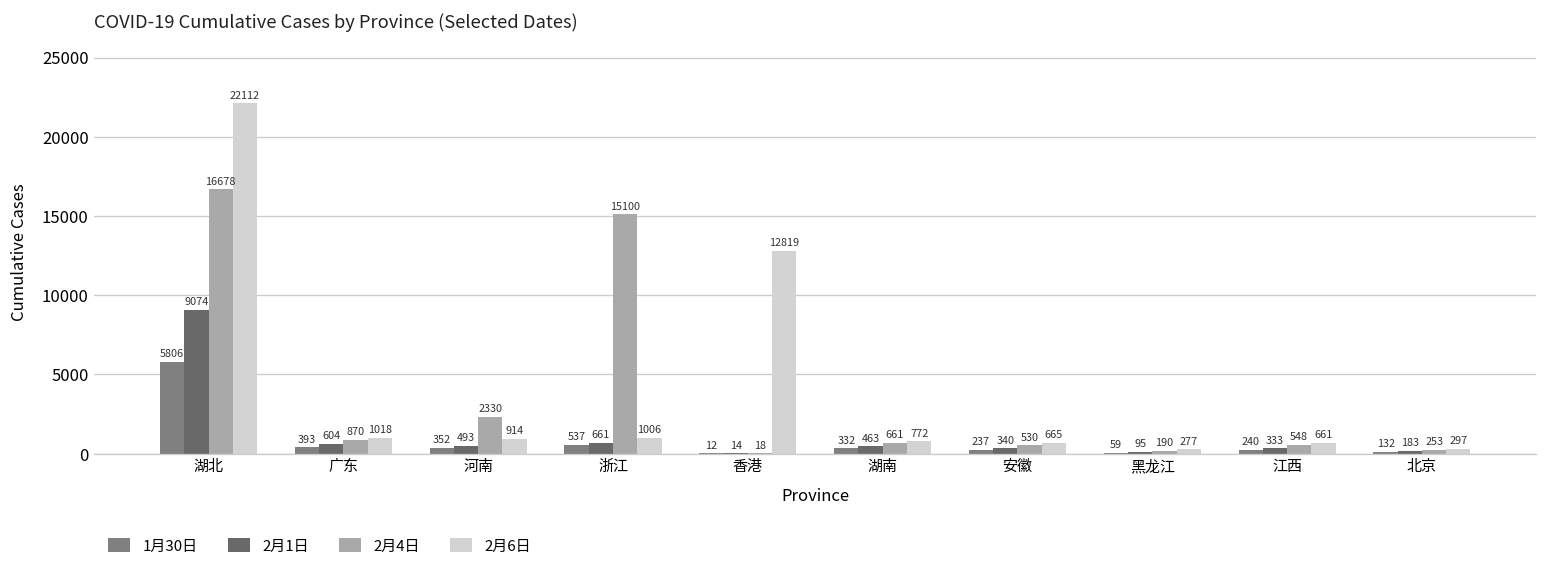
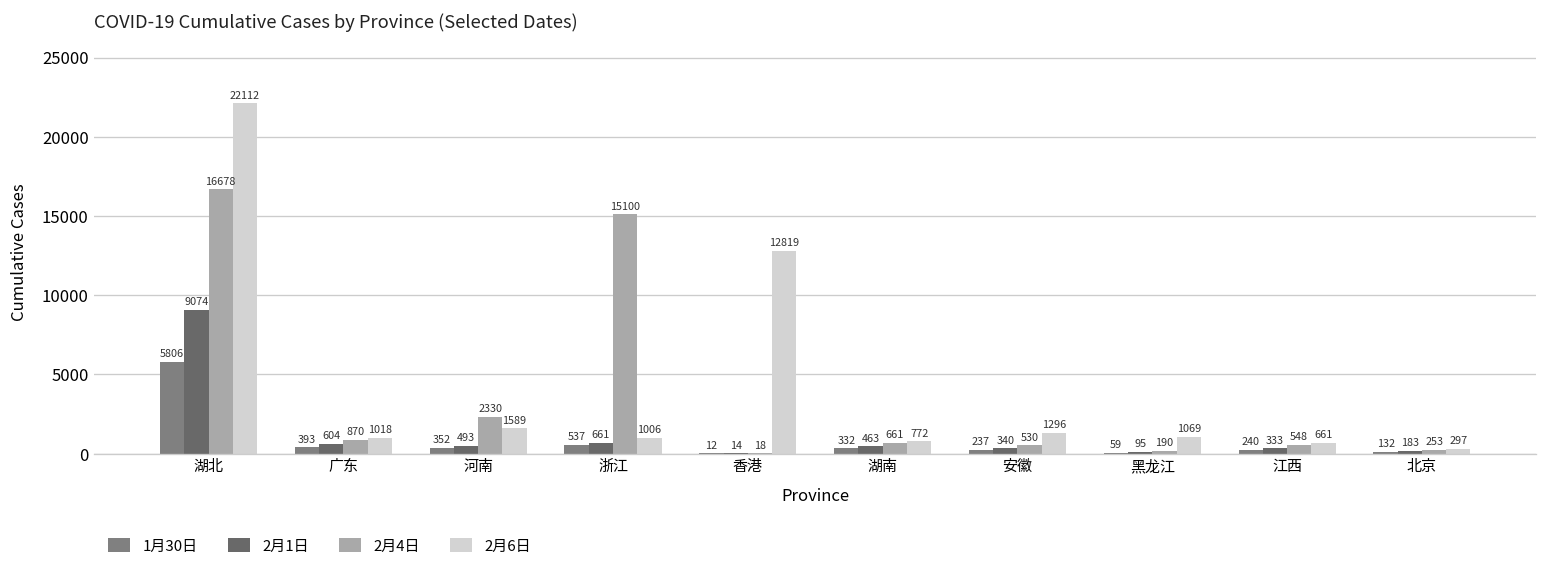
2月6日, 河南: 914 -> 1589
2月6日, 安徽: 665 -> 1296
2月6日, 黑龙江: 277 -> 1069
